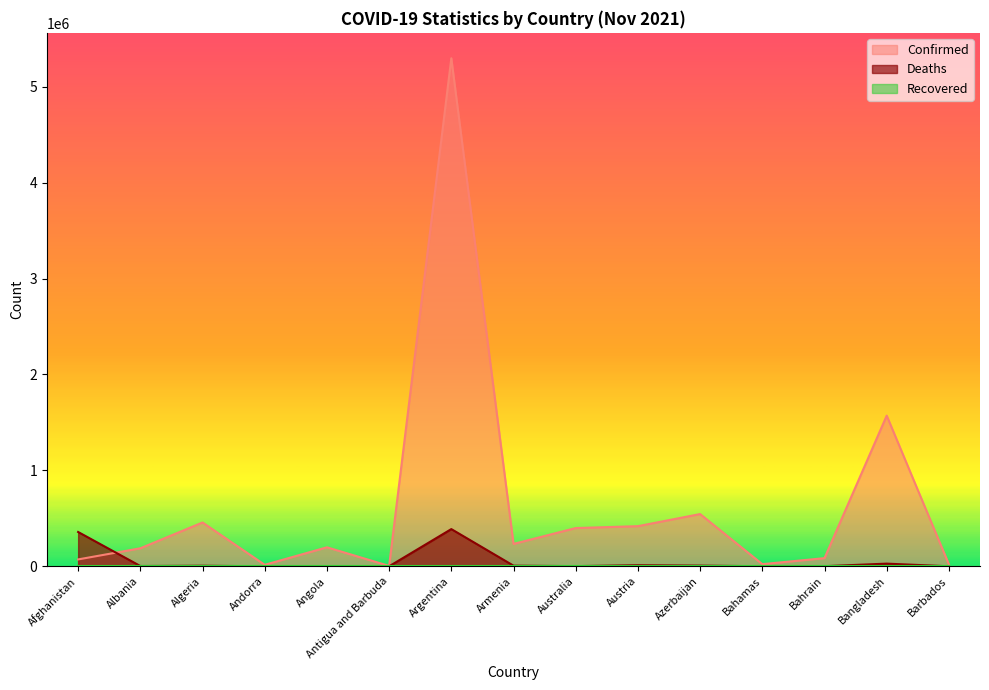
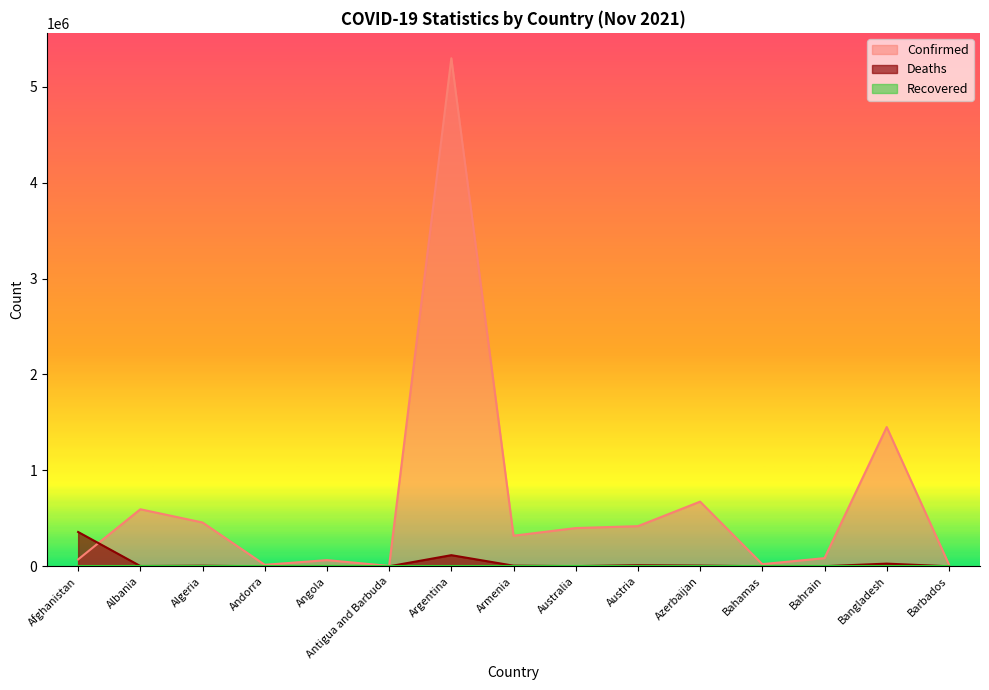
Confirmed, Albania: 200000 -> 600000
Confirmed, Angola: 200000 -> 100000
Deaths, Argentina: 400000 -> 100000
Confirmed, Armenia: 200000 -> 300000
Confirmed, Azerbaijan: 500000 -> 700000
Confirmed, Bangladesh: 1600000 -> 1500000
